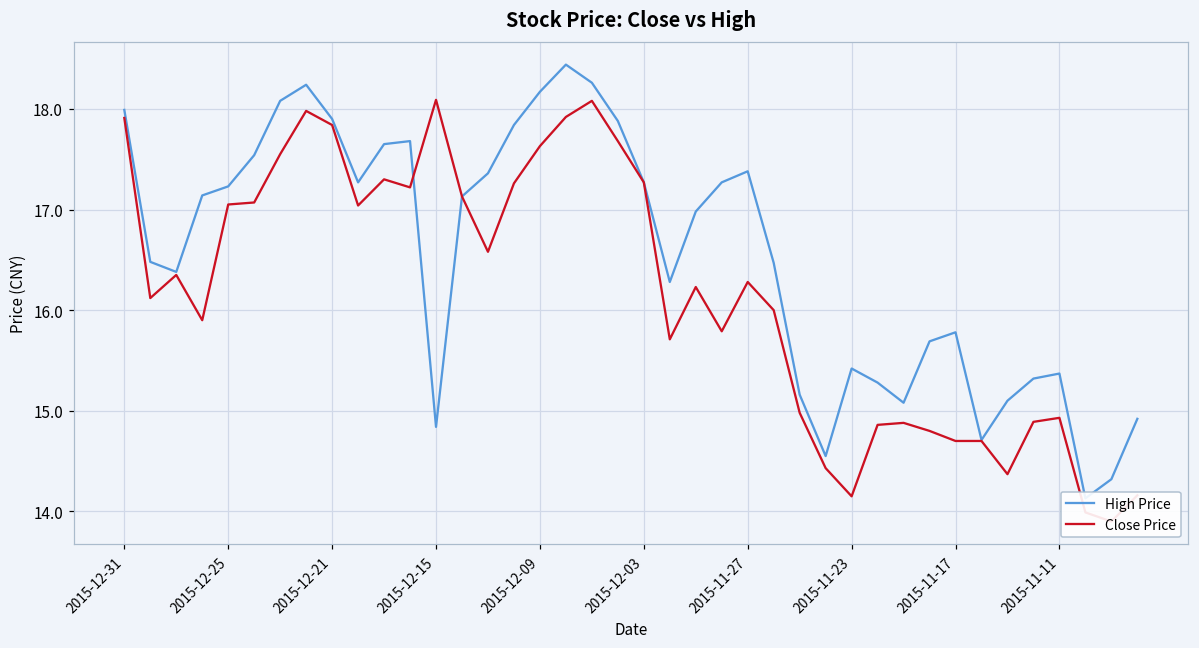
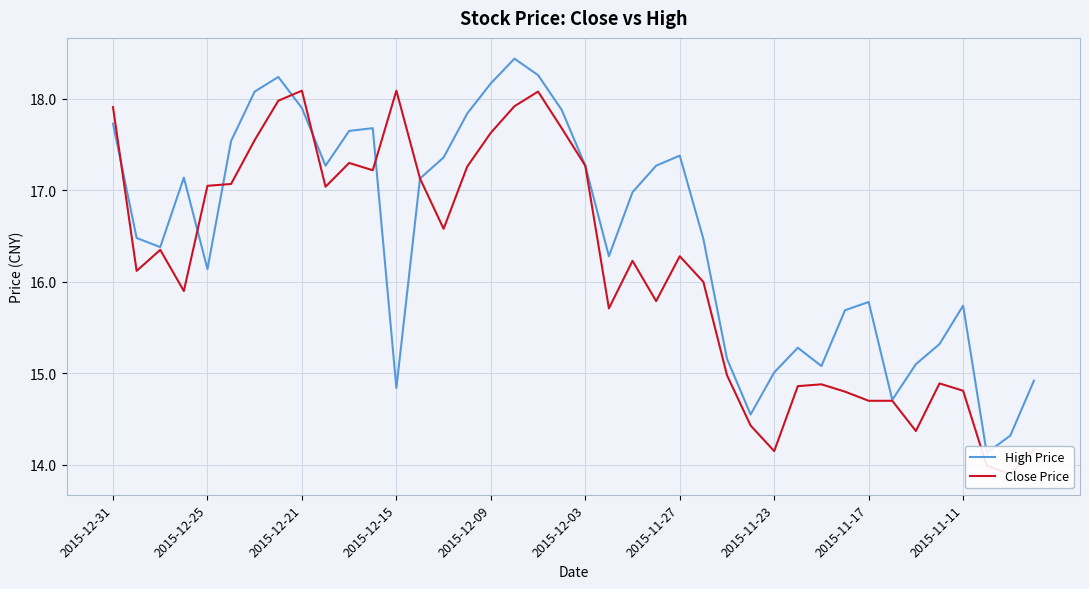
High Price, 2015-12-31: 18.0 -> 17.7
High Price, 2015-12-25: 17.2 -> 16.1
Close Price, 2015-12-21: 17.8 -> 18.1
High Price, 2015-11-23: 15.4 -> 15.0
High Price, 2015-11-11: 15.4 -> 15.7
Close Price, 2015-11-11: 14.9 -> 14.8
